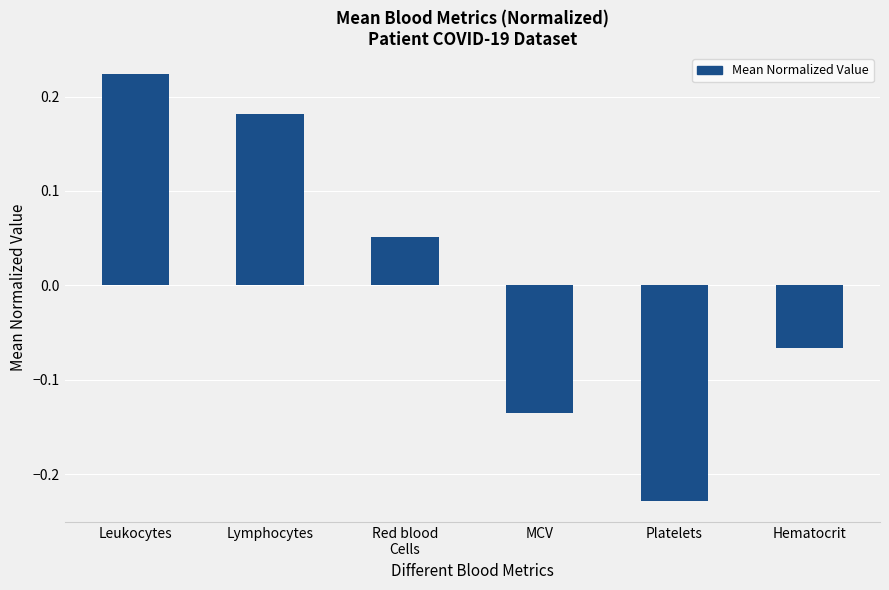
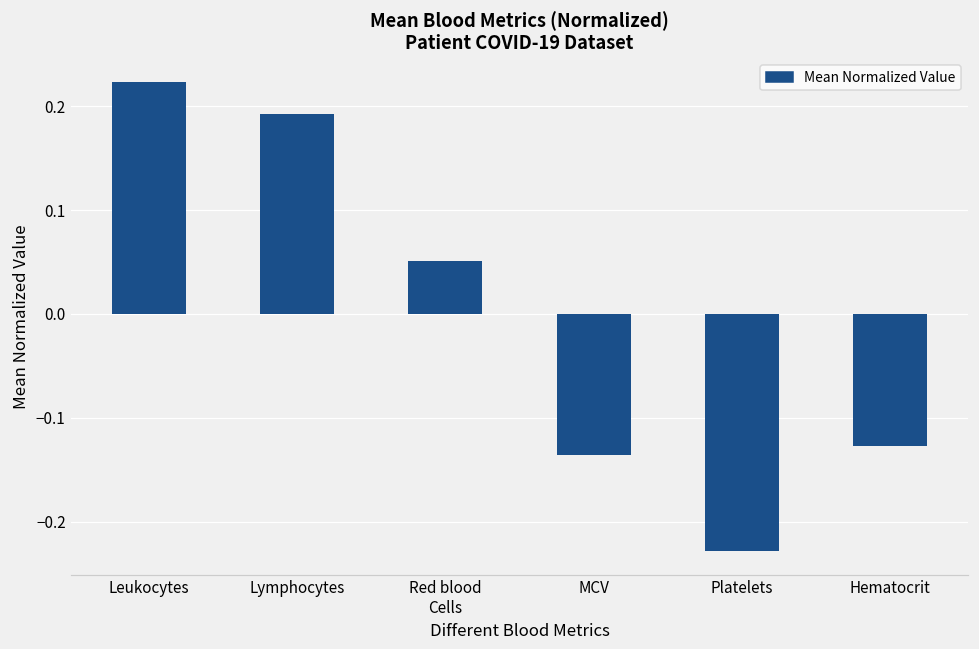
Lymphocytes: 0.18 -> 0.19
Hematocrit: -0.07 -> -0.13
